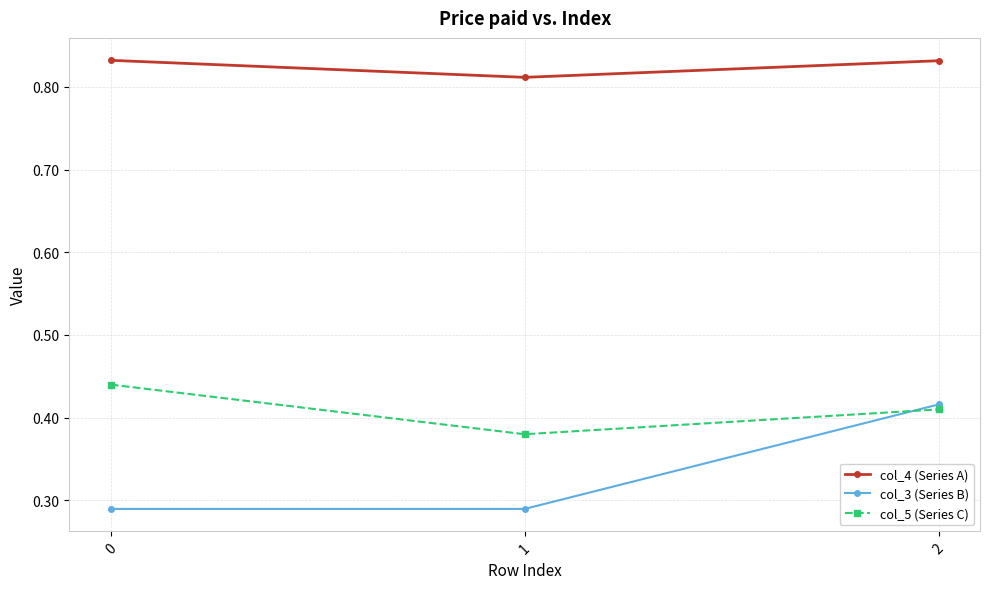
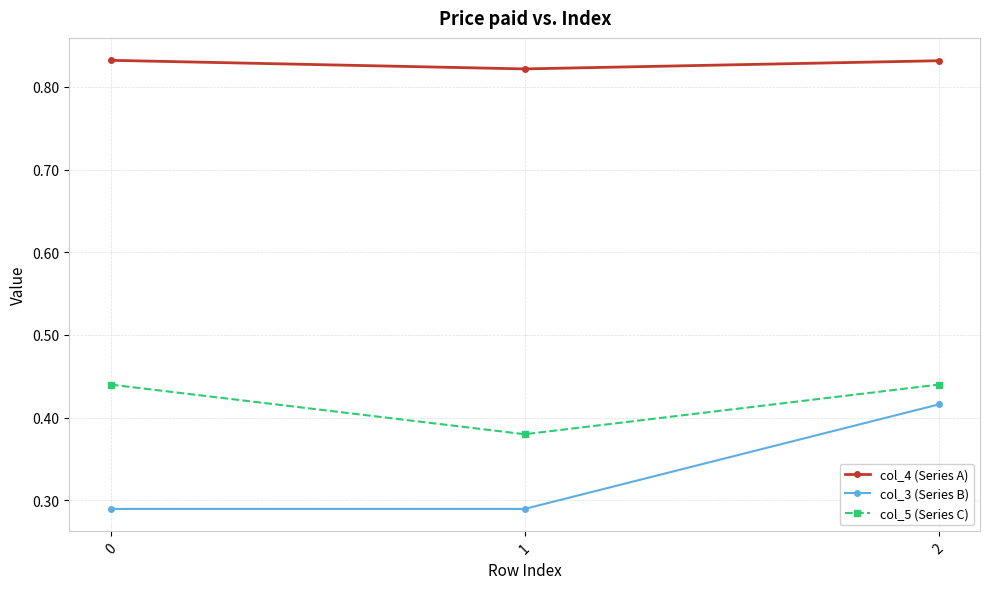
col_4 (Series A), 1: 0.81 -> 0.82
col_5 (Series C), 2: 0.41 -> 0.44
